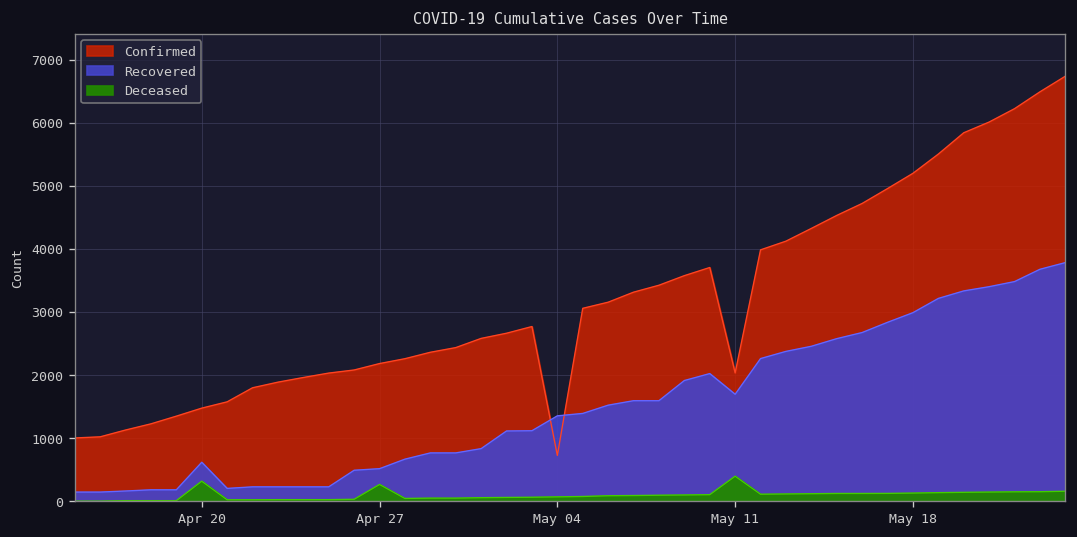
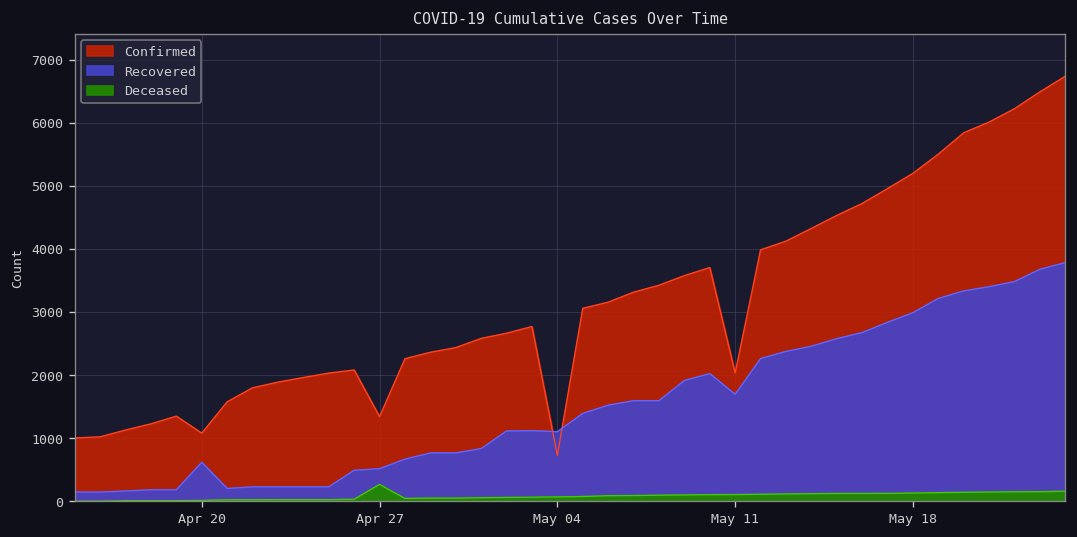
Confirmed, Apr 20: 1500 -> 1100
Deceased, Apr 20: 300 -> 0
Confirmed, Apr 27: 2200 -> 1300
Recovered, May 04: 1400 -> 1100
Deceased, May 11: 400 -> 100
